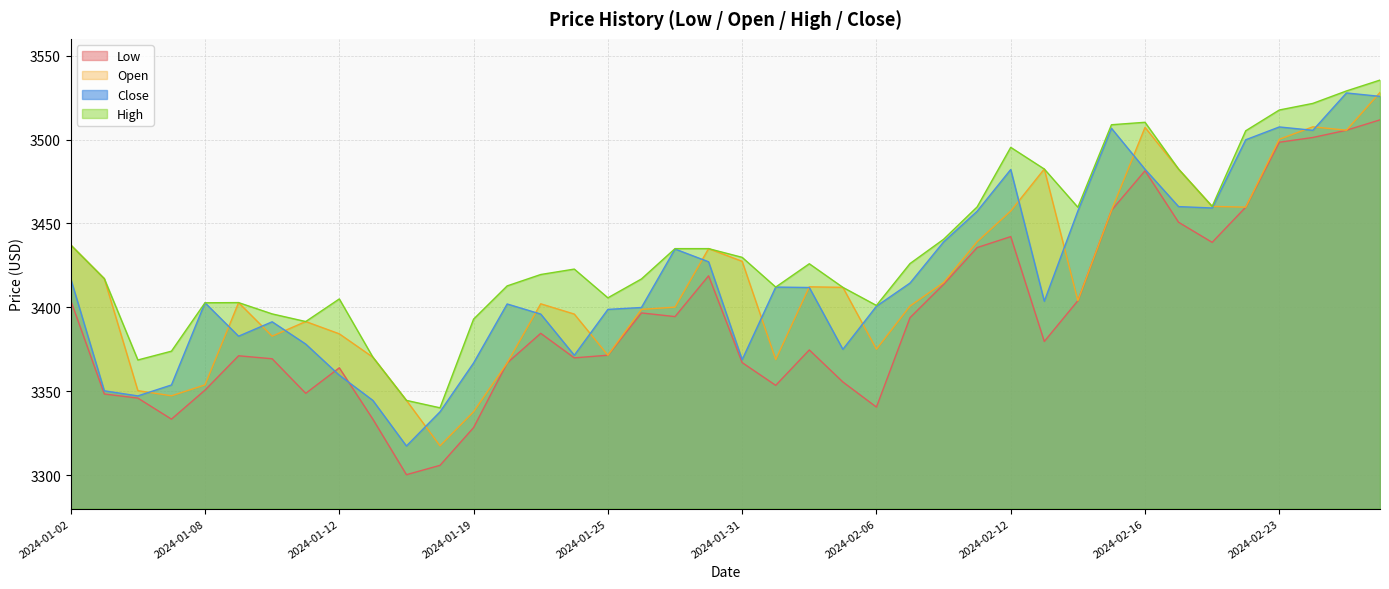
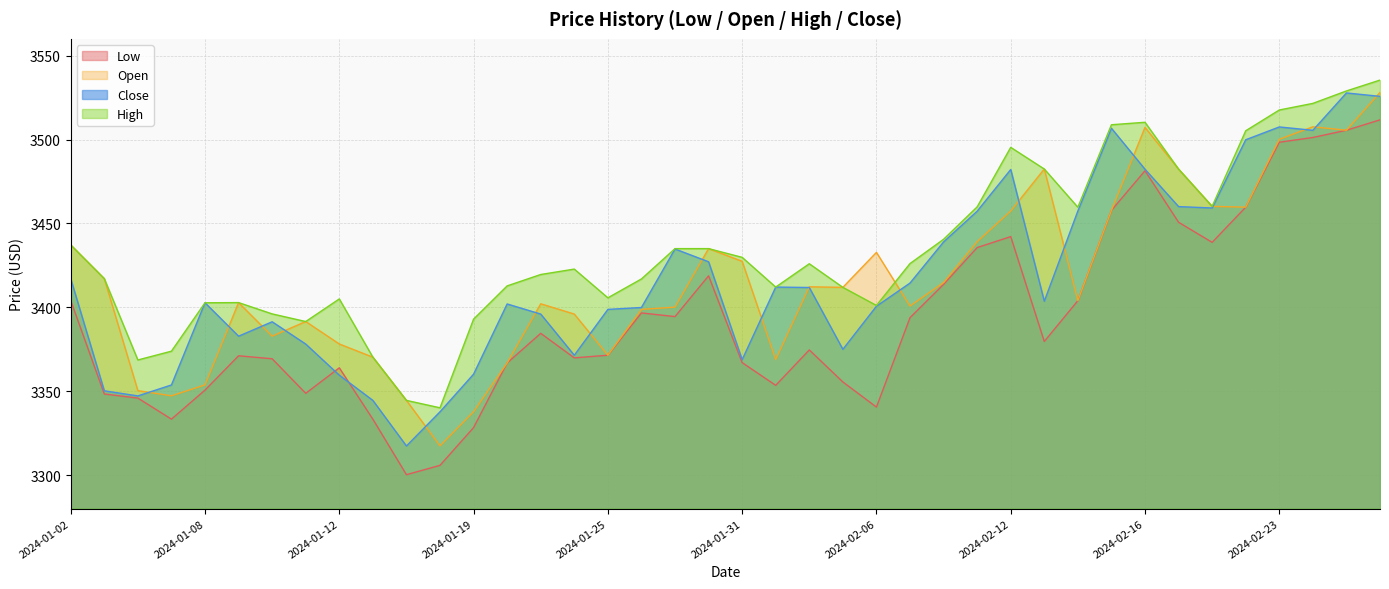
Open, 2024-01-12: 3384 -> 3378
Close, 2024-01-19: 3367 -> 3360
Open, 2024-02-06: 3375 -> 3433
